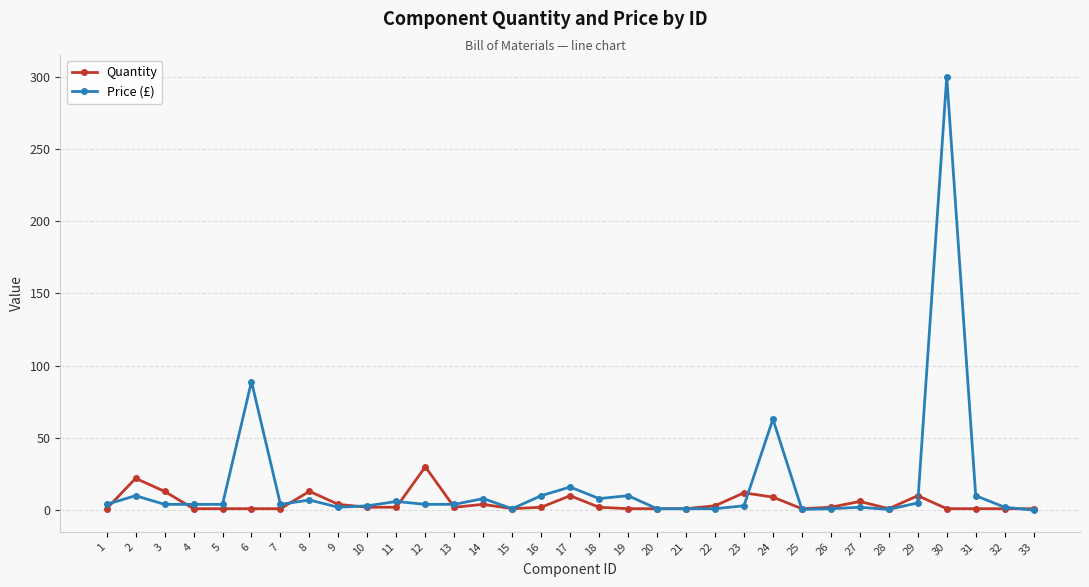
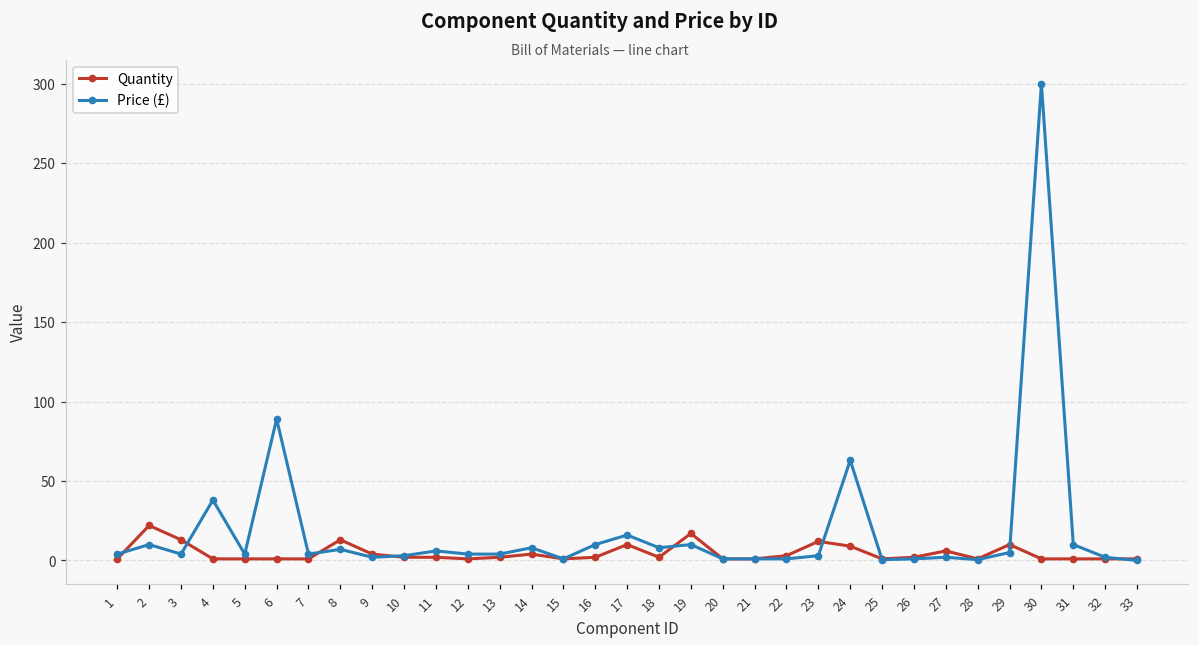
Price (£), 4: 4 -> 38
Quantity, 12: 30 -> 1
Quantity, 19: 1 -> 17
